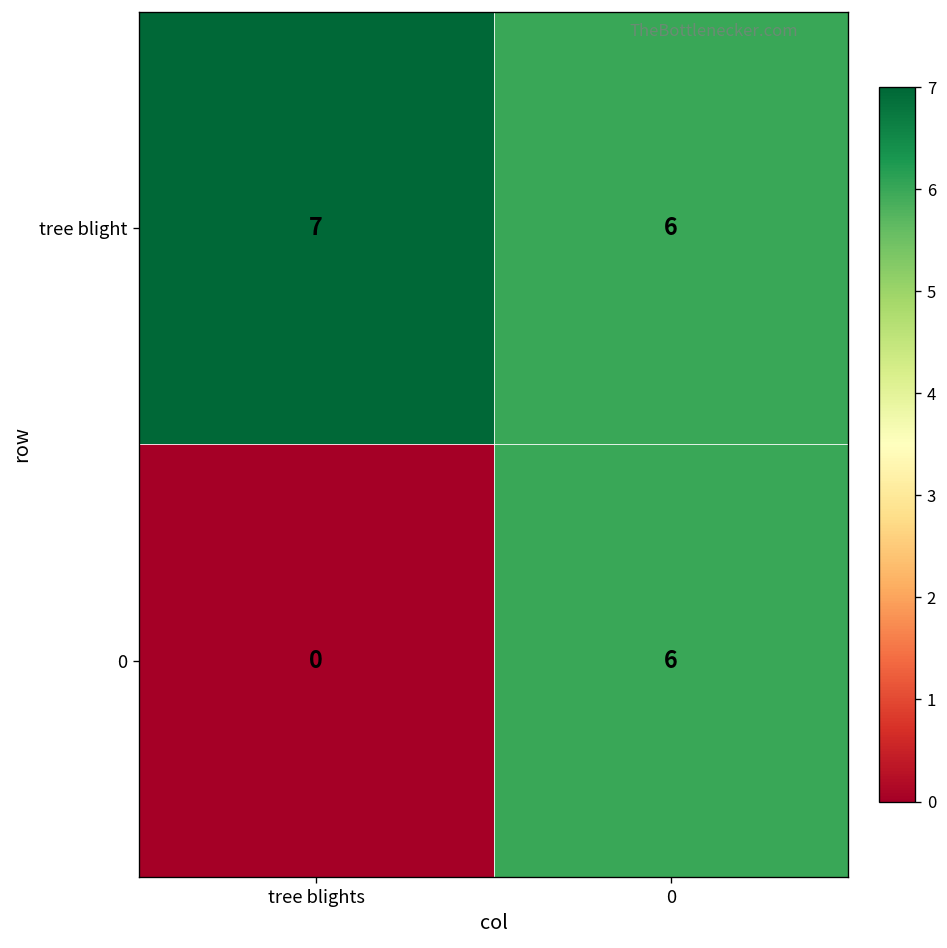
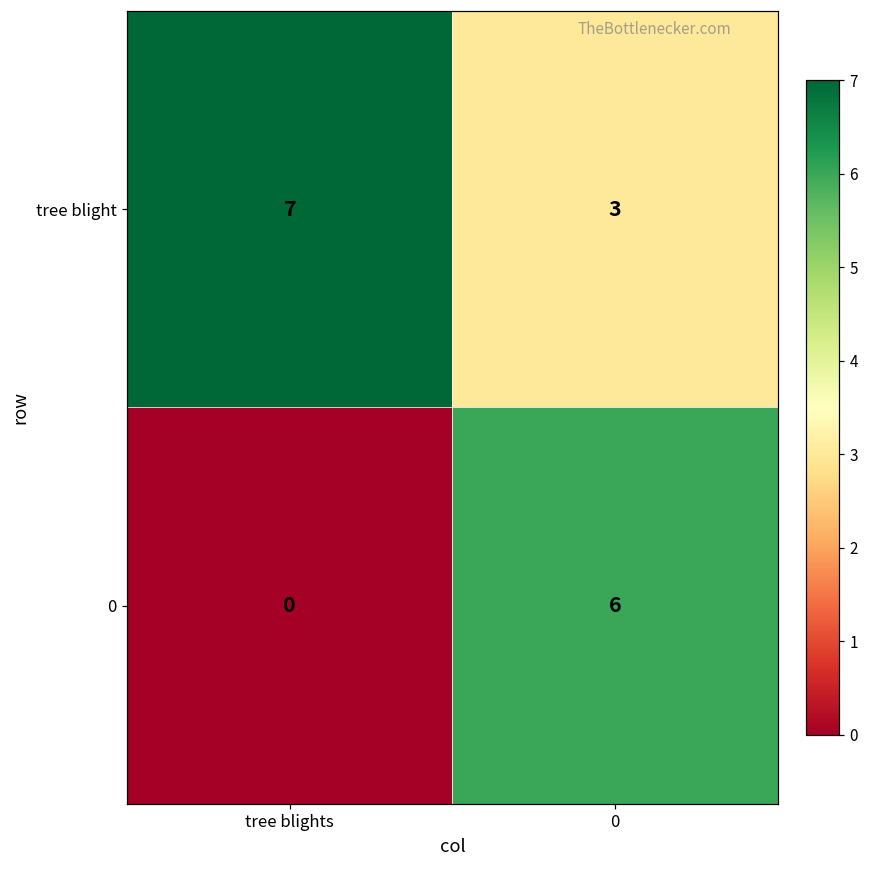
tree blight, 0: 6 -> 3
